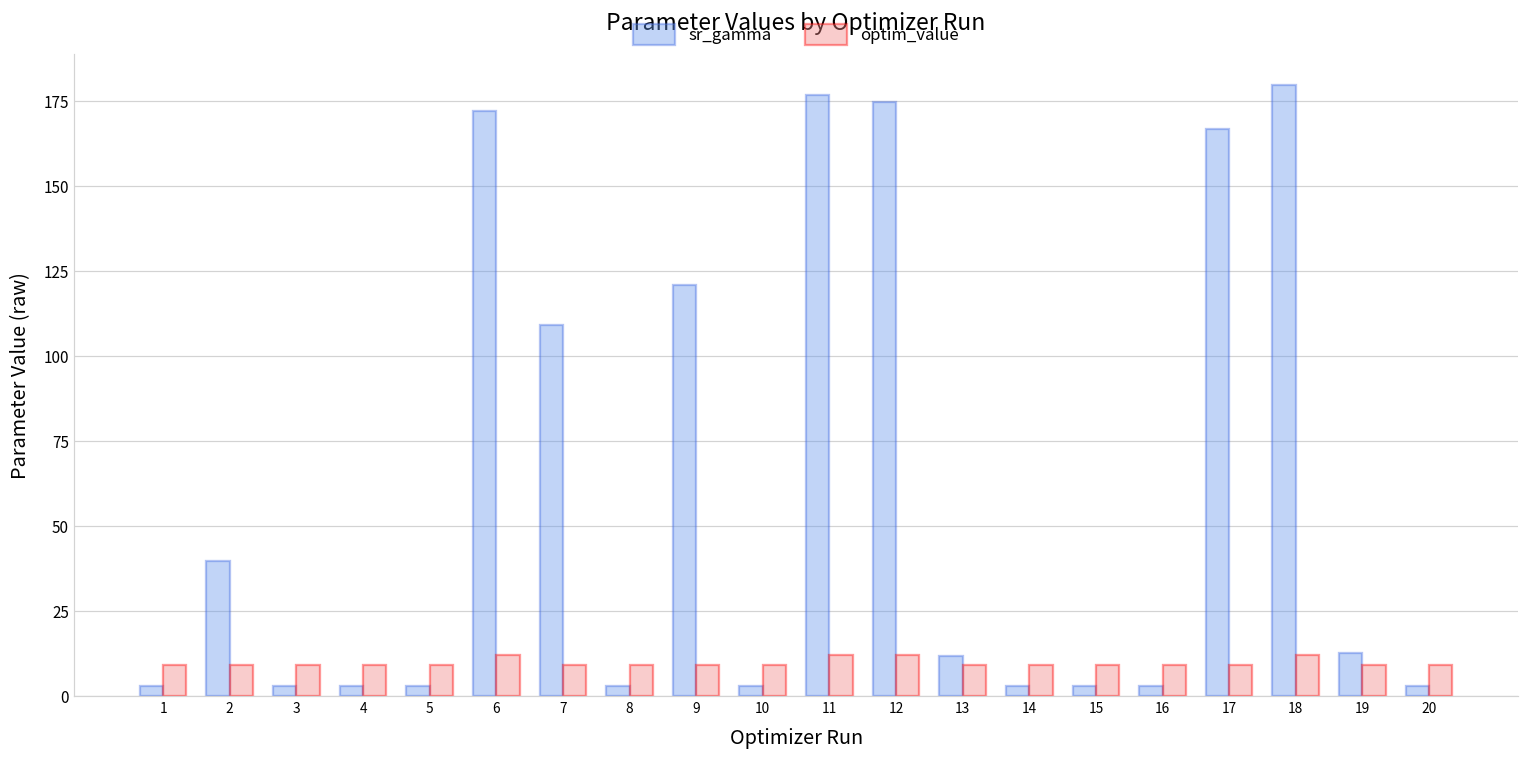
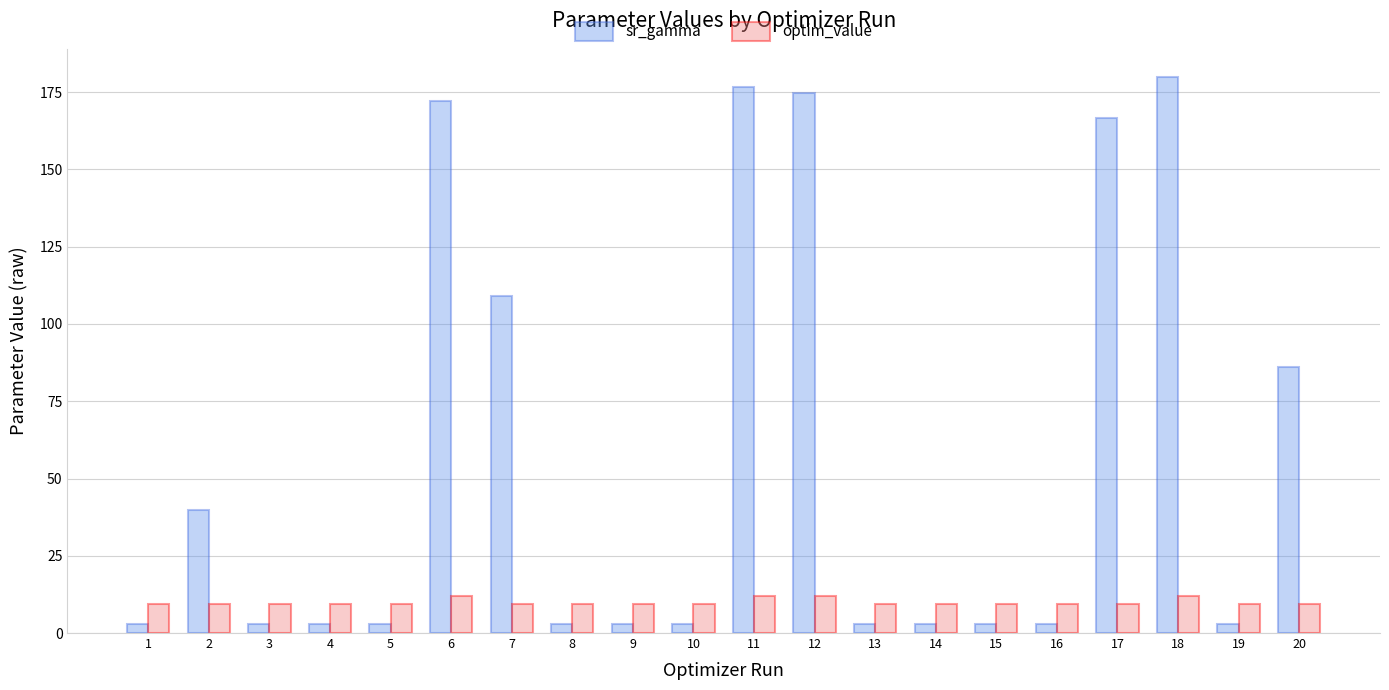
sr_gamma, 9: 121 -> 3
sr_gamma, 13: 12 -> 3
sr_gamma, 19: 13 -> 3
sr_gamma, 20: 3 -> 86
